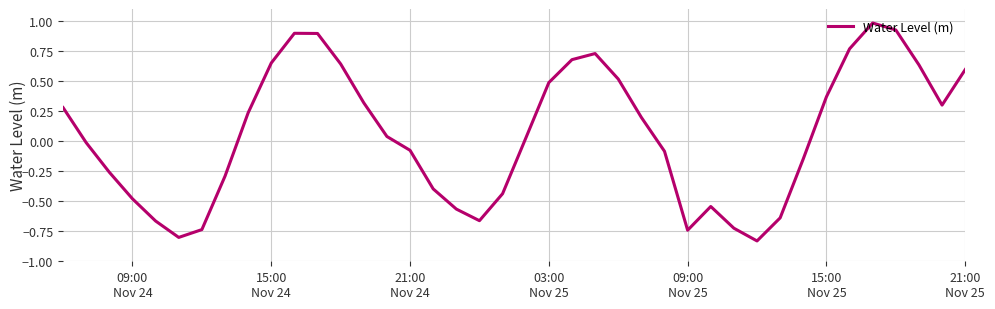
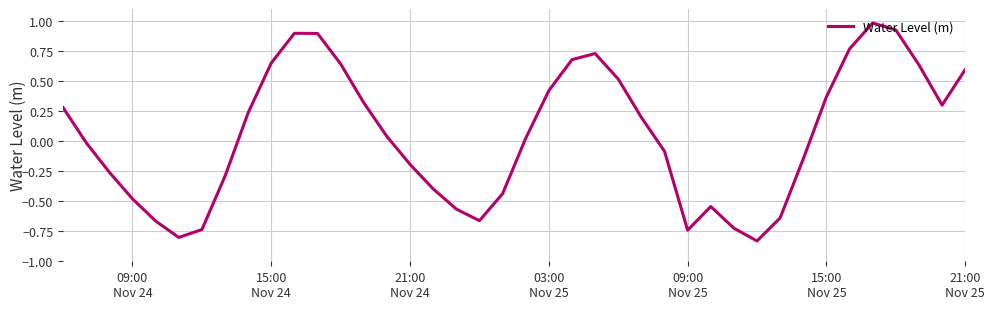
21:00 Nov 24: -0.08 -> -0.19
03:00 Nov 25: 0.49 -> 0.42
